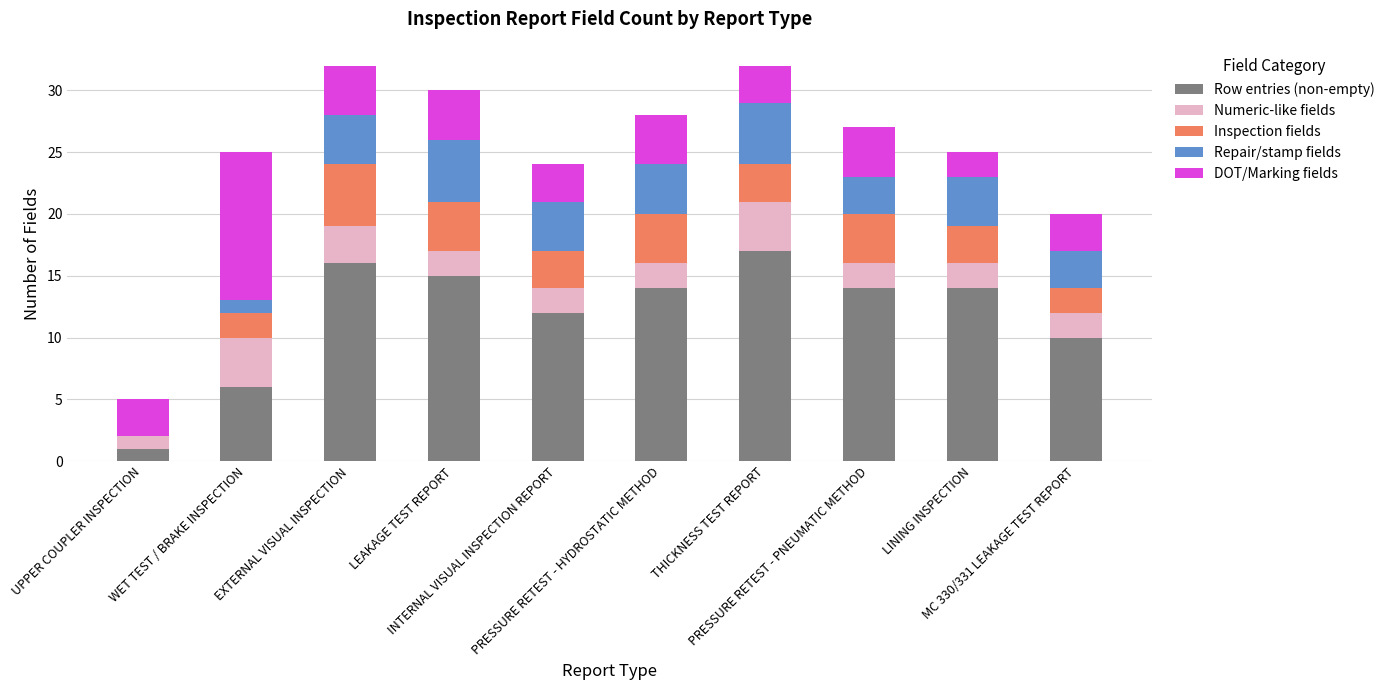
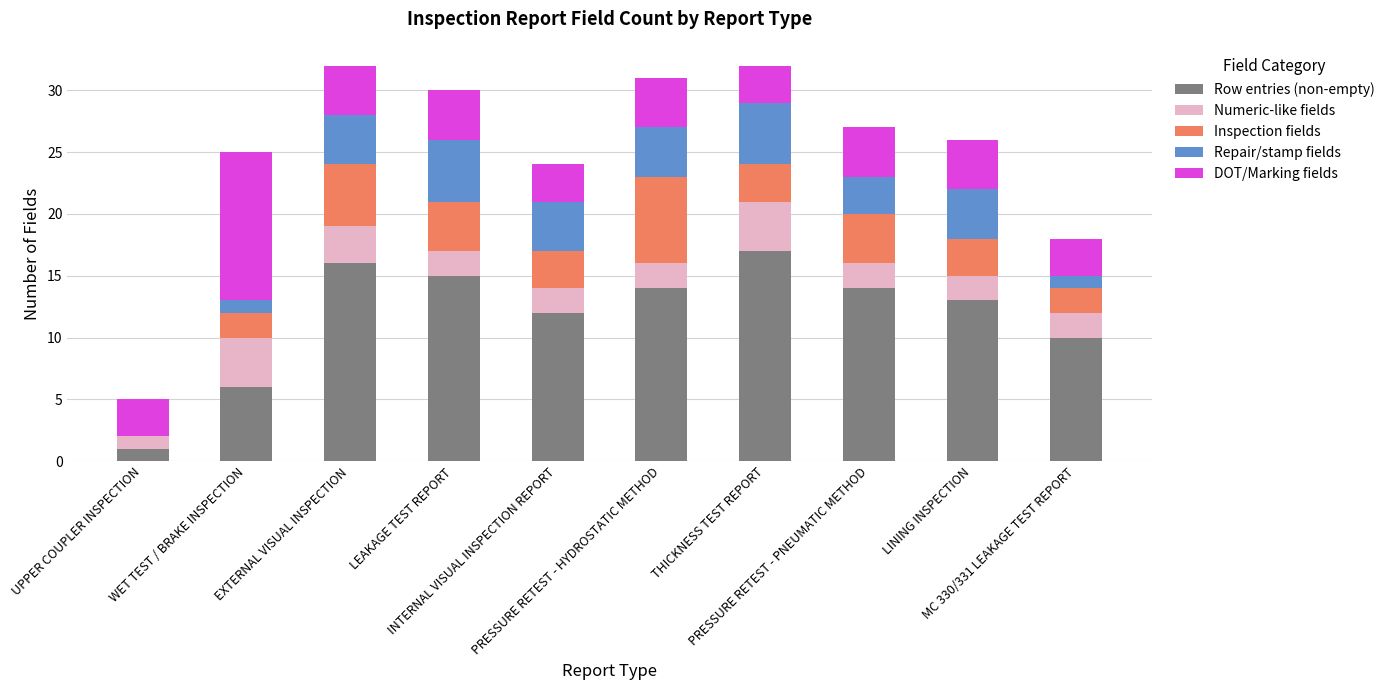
Inspection fields, PRESSURE RETEST - HYDROSTATIC METHOD: 4 -> 7
Row entries (non-empty), LINING INSPECTION: 14 -> 13
DOT/Marking fields, LINING INSPECTION: 2 -> 4
Repair/stamp fields, MC 330/331 LEAKAGE TEST REPORT: 3 -> 1
